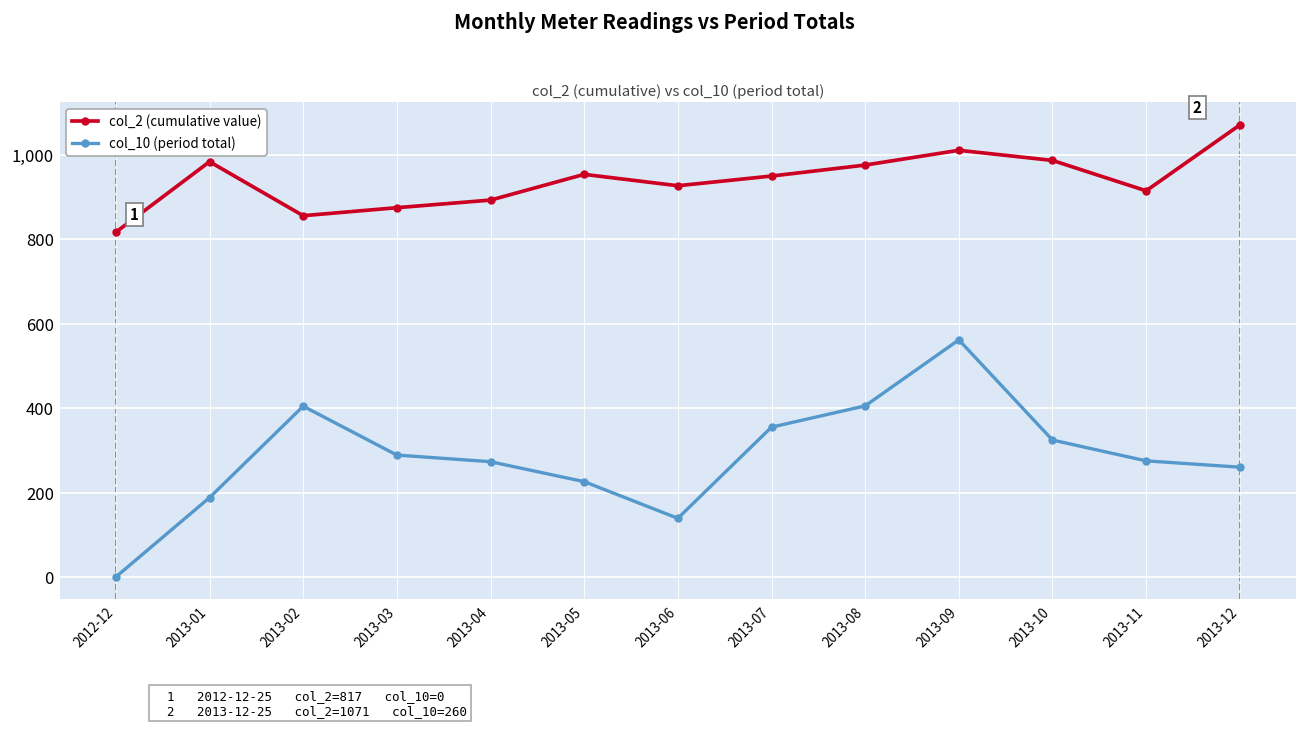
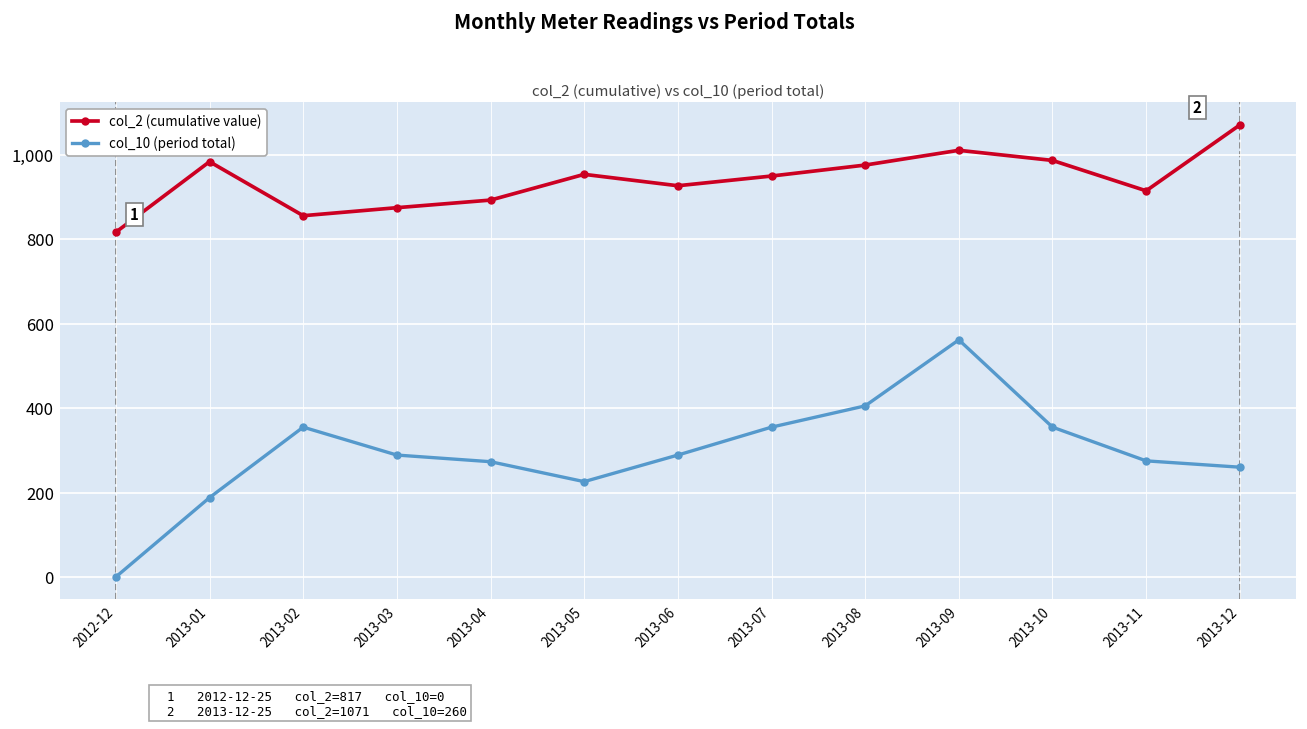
col_10 (period total), 2013-02: 400 -> 350
col_10 (period total), 2013-06: 140 -> 290
col_10 (period total), 2013-10: 320 -> 350
